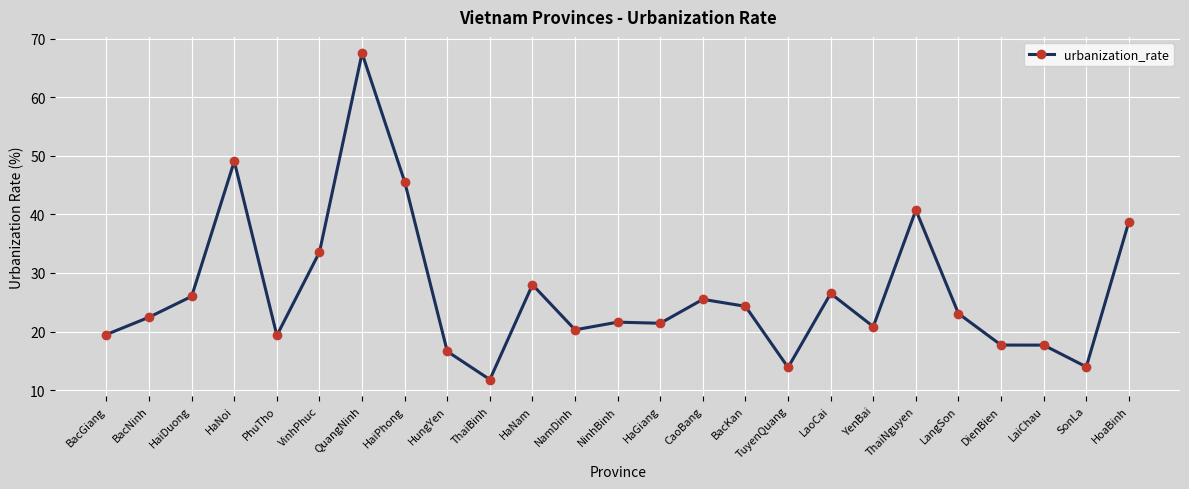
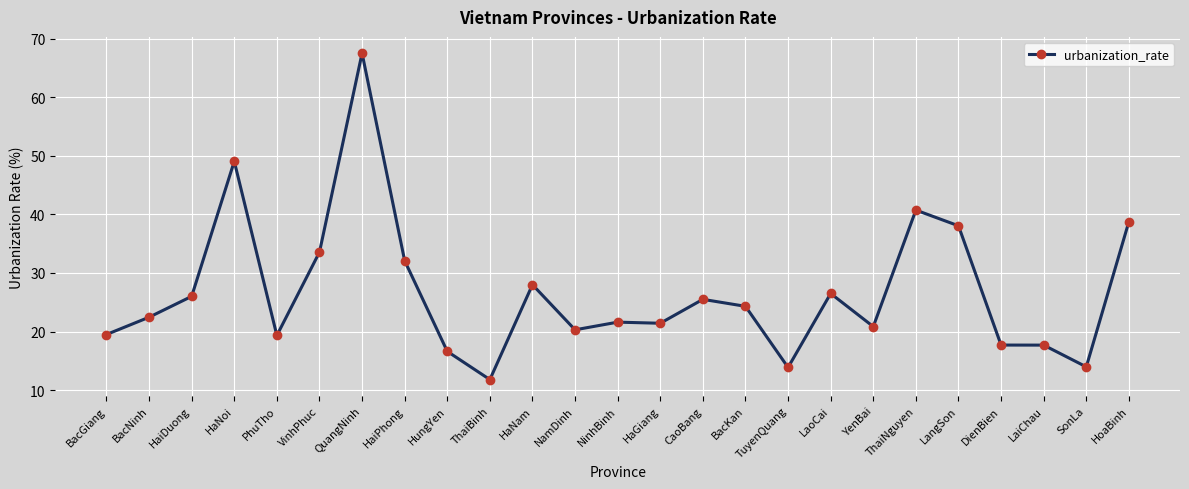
HaiPhong: 46 -> 32
LangSon: 23 -> 38
